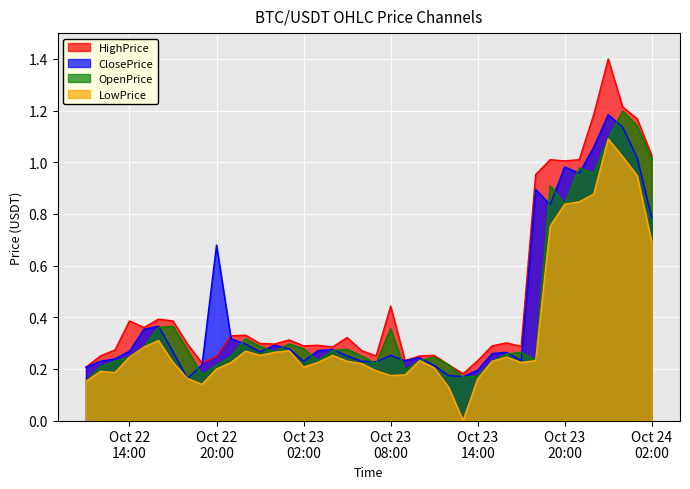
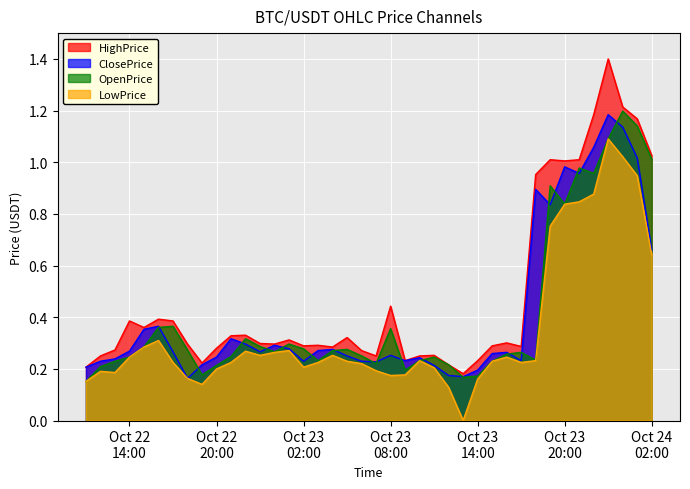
HighPrice, Oct 22 20:00: 0.25 -> 0.28
ClosePrice, Oct 22 20:00: 0.68 -> 0.25
ClosePrice, Oct 24 02:00: 0.78 -> 0.66
LowPrice, Oct 24 02:00: 0.69 -> 0.64
